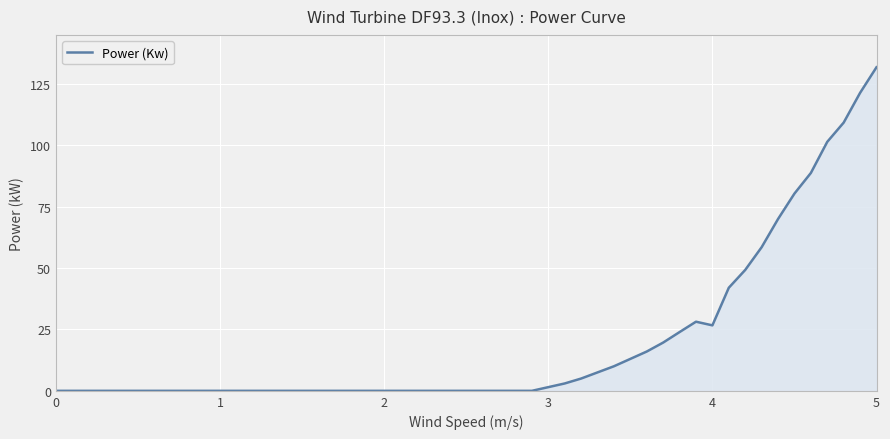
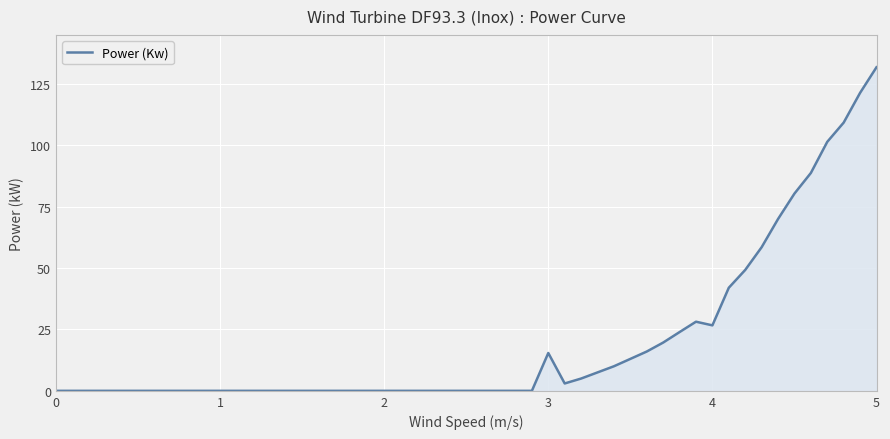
3: 2 -> 15
